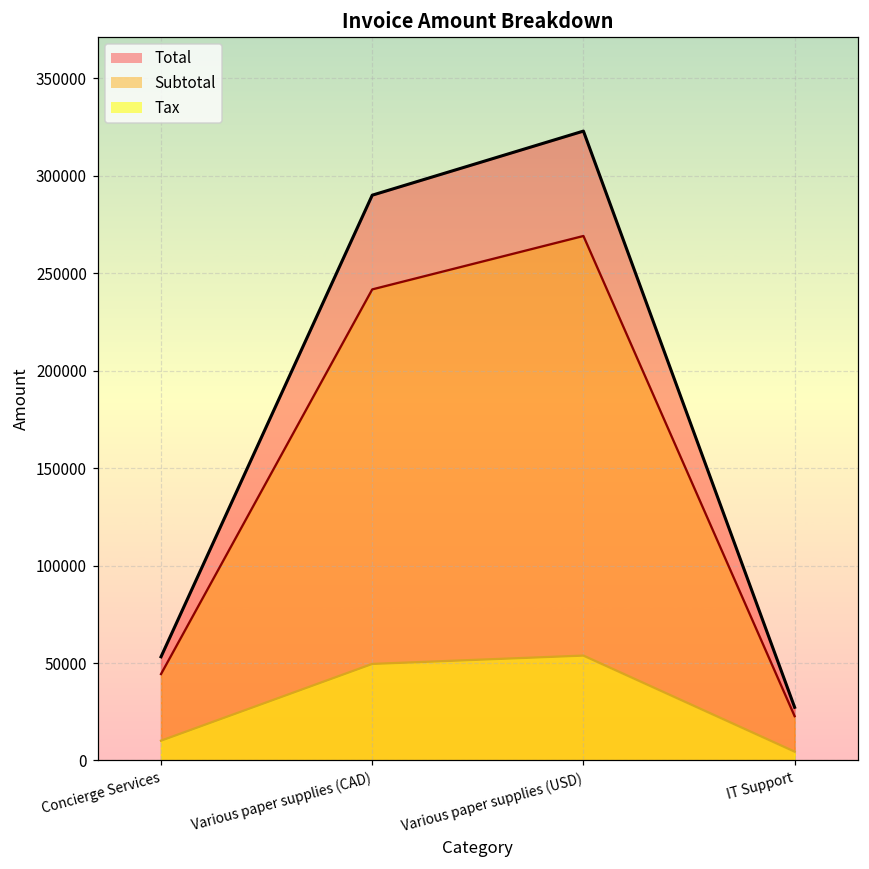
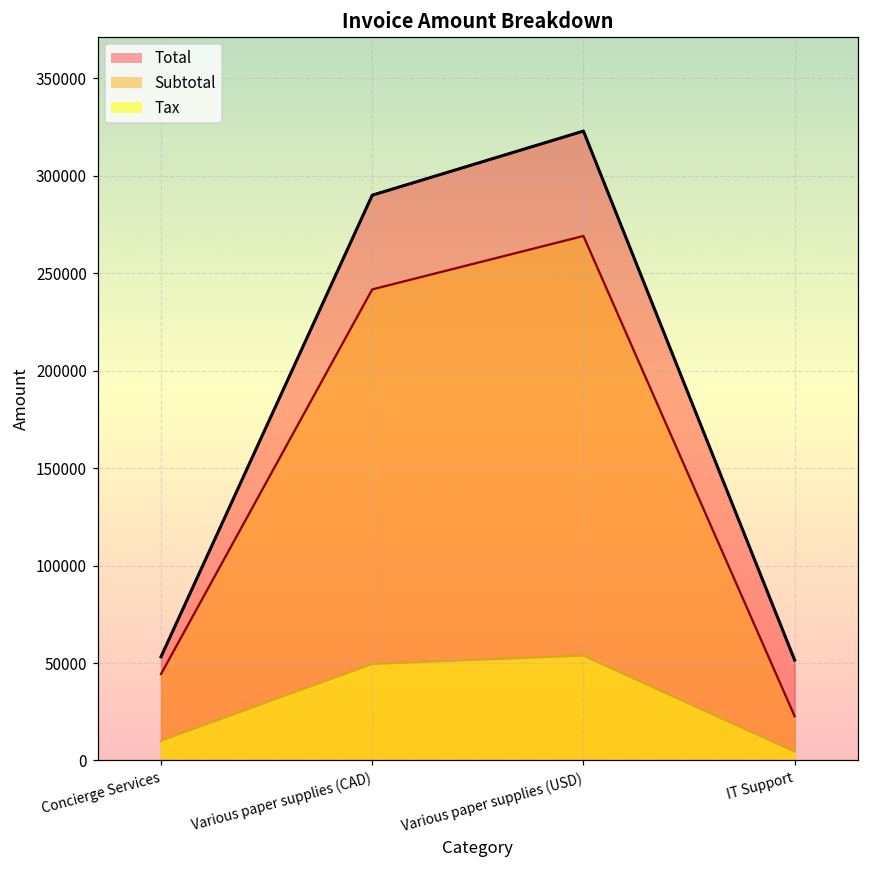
Total, IT Support: 27000 -> 52000
